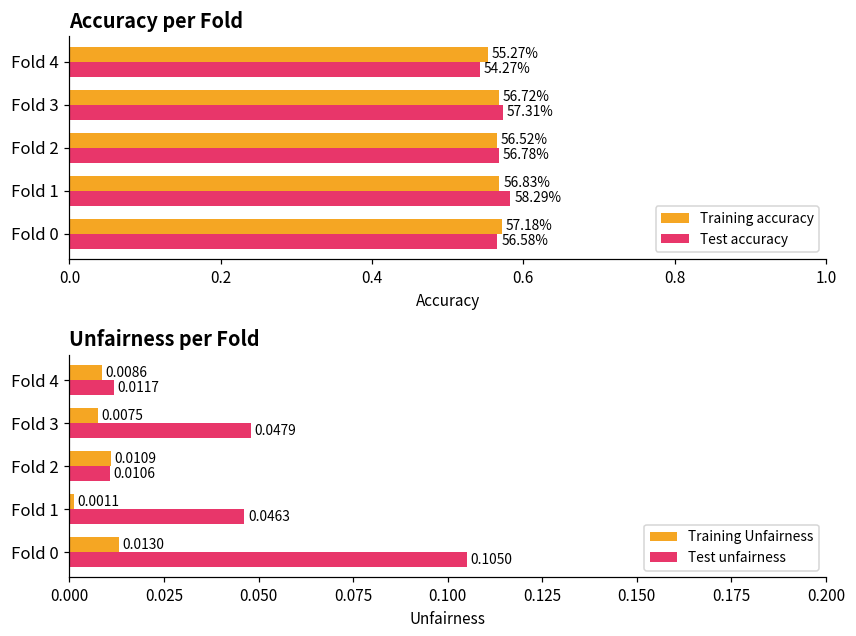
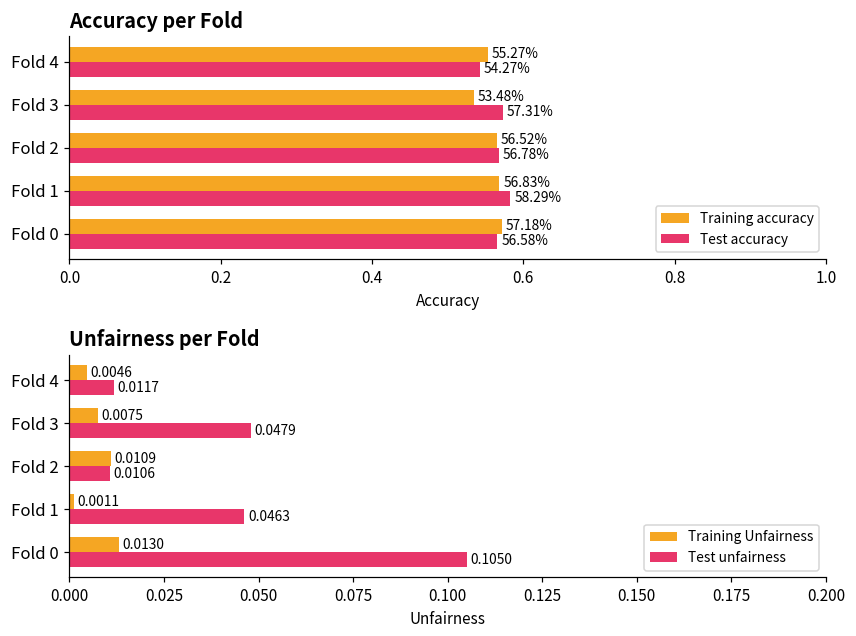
Accuracy per Fold, Training accuracy, Fold 3: 56.72% -> 53.48%
Unfairness per Fold, Training Unfairness, Fold 4: 0.0086 -> 0.0046
